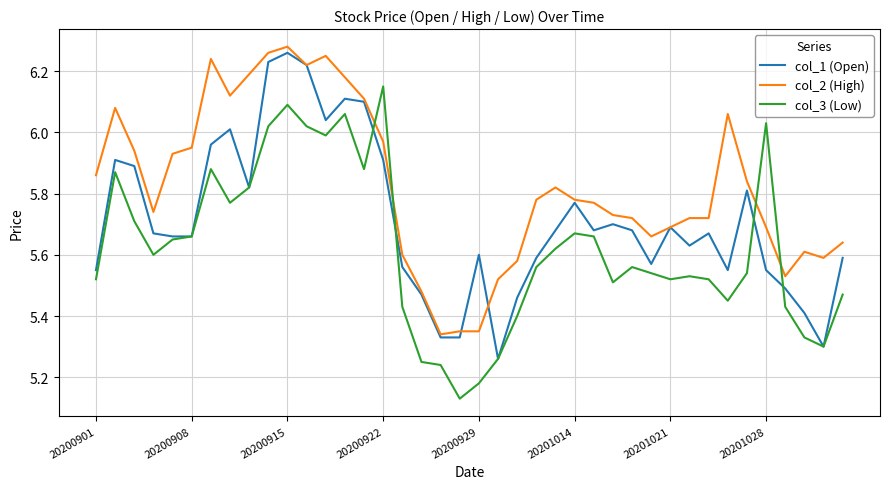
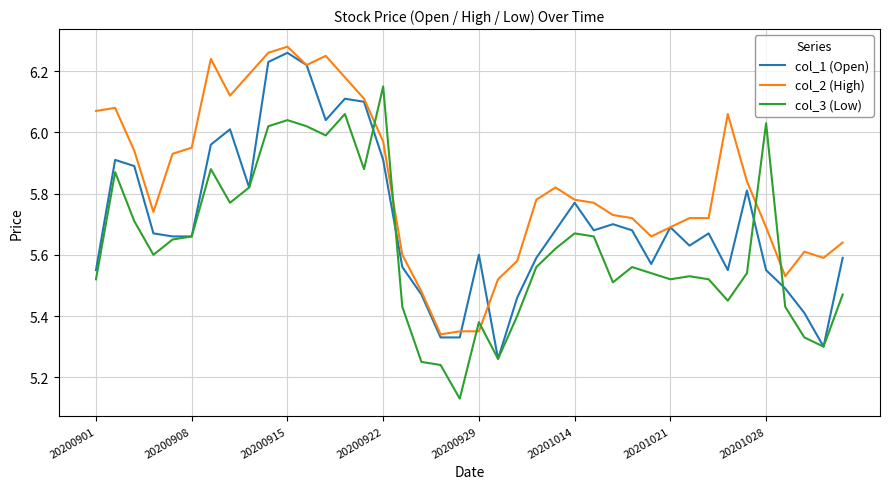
col_2 (High), 20200901: 5.86 -> 6.07
col_3 (Low), 20200915: 6.09 -> 6.04
col_3 (Low), 20200929: 5.18 -> 5.38
